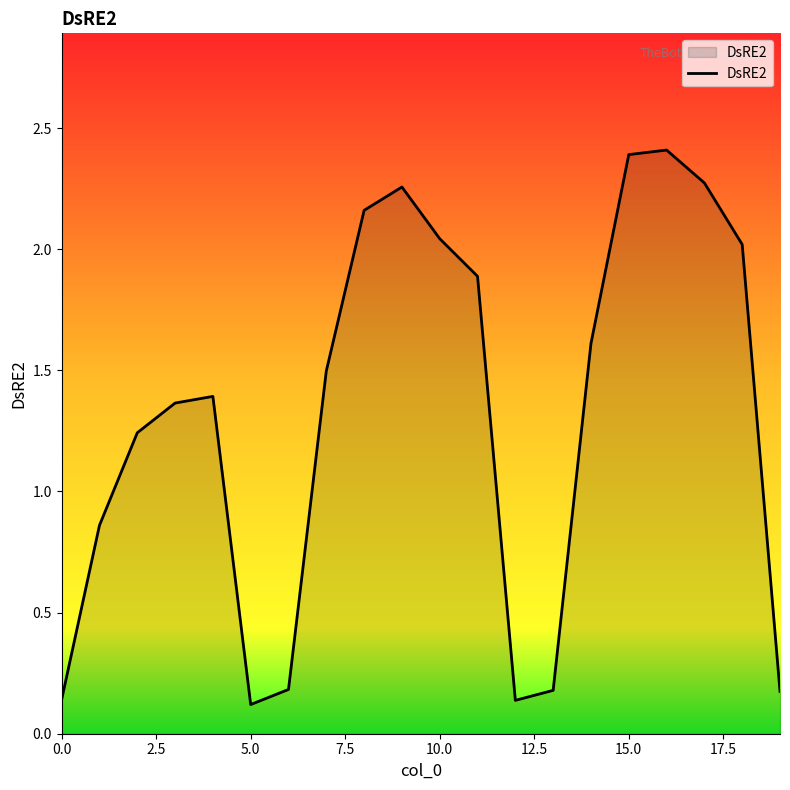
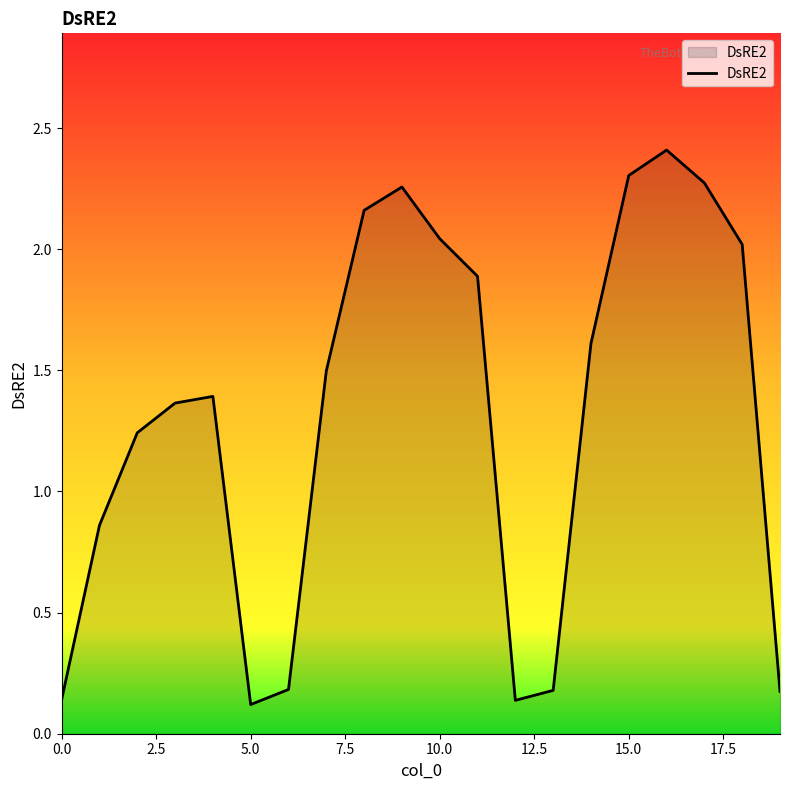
15.0: 2.39 -> 2.30
